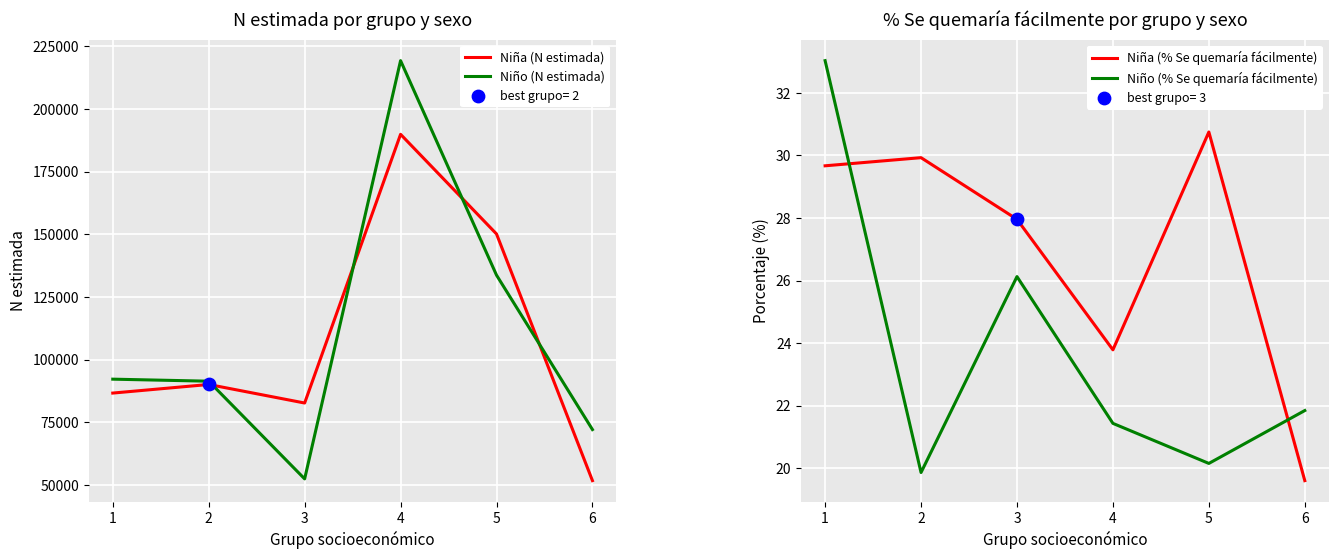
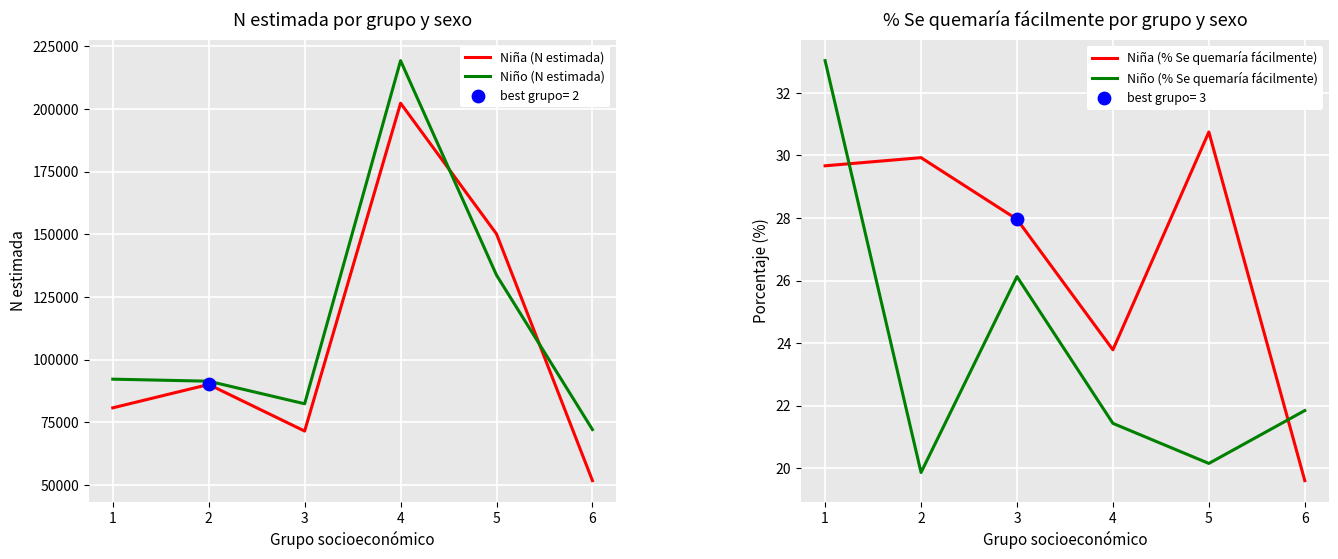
N estimada por grupo y sexo, Niña (N estimada), 1: 87000 -> 81000
N estimada por grupo y sexo, Niña (N estimada), 3: 83000 -> 72000
N estimada por grupo y sexo, Niño (N estimada), 3: 52000 -> 82000
N estimada por grupo y sexo, Niña (N estimada), 4: 190000 -> 202000
